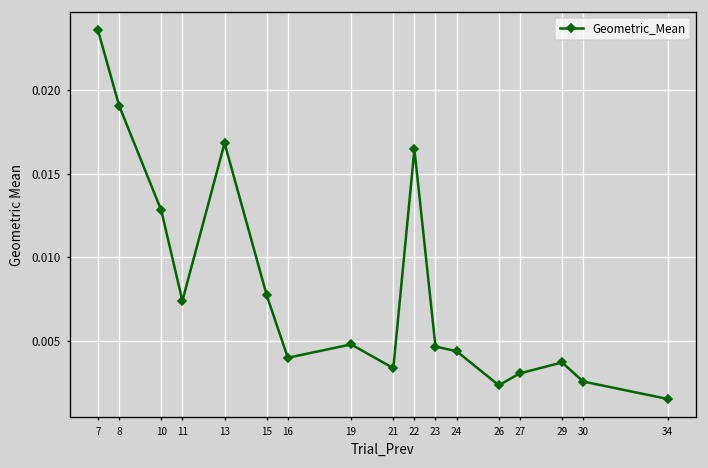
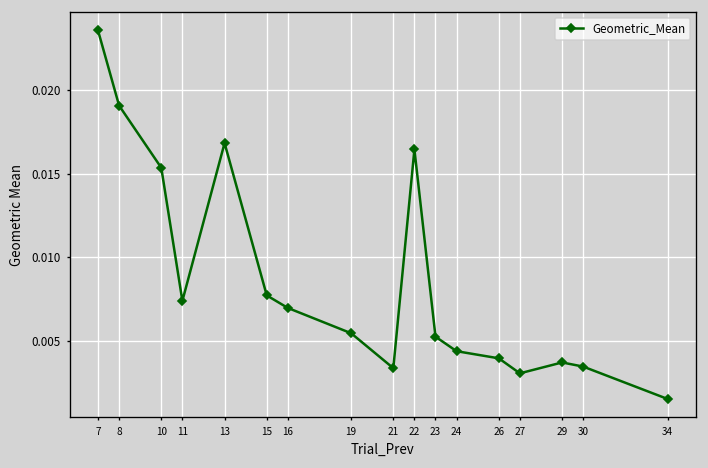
10: 0.0128 -> 0.0154
16: 0.0040 -> 0.0070
19: 0.0048 -> 0.0055
23: 0.0047 -> 0.0052
26: 0.0023 -> 0.0040
30: 0.0026 -> 0.0035
